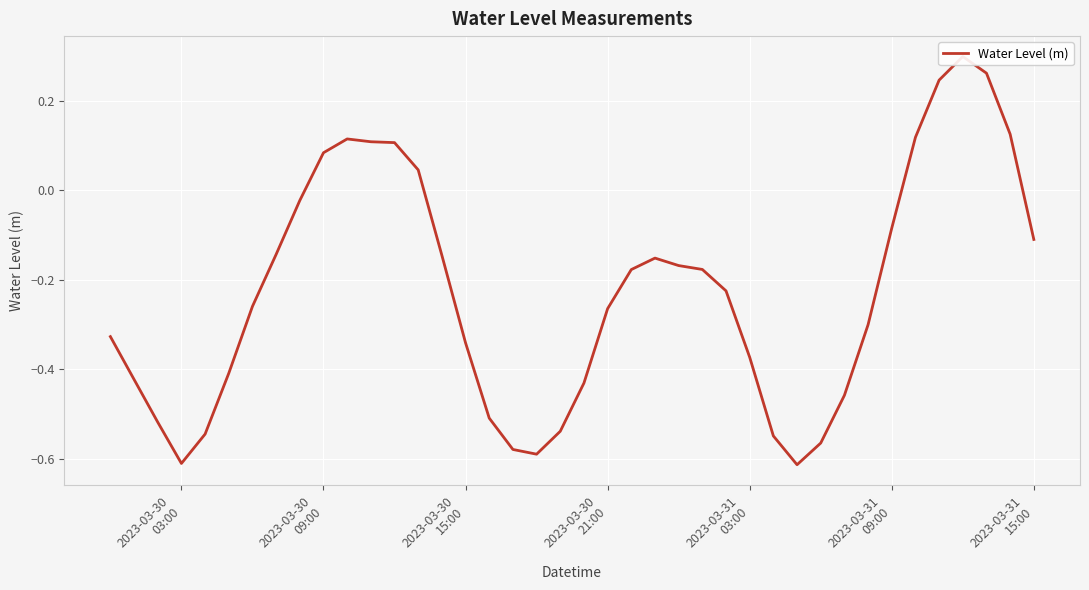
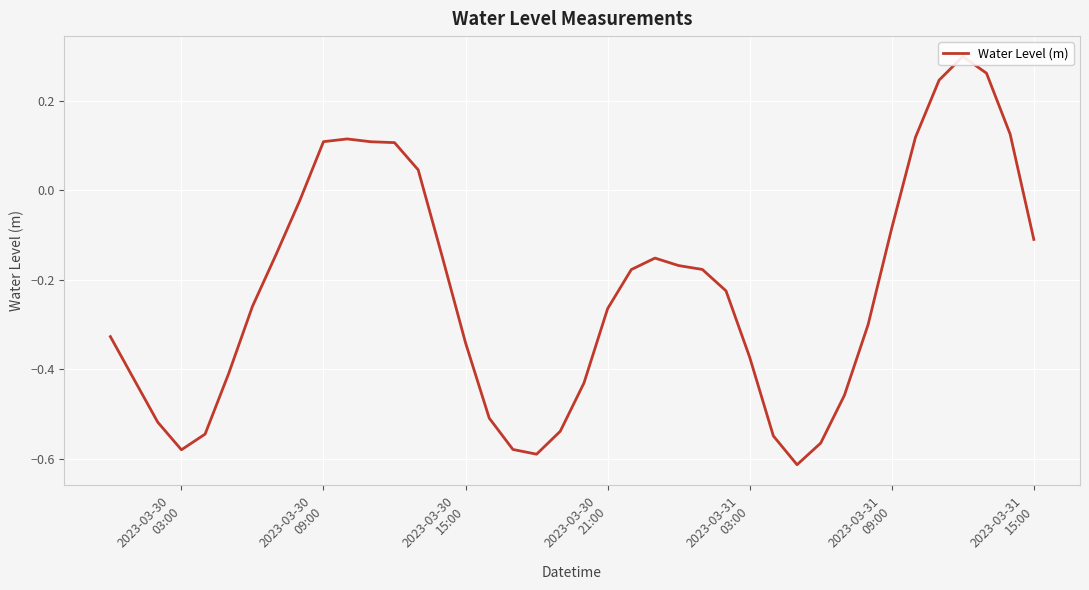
2023-03-30 03:00: -0.61 -> -0.58
2023-03-30 09:00: 0.08 -> 0.11
